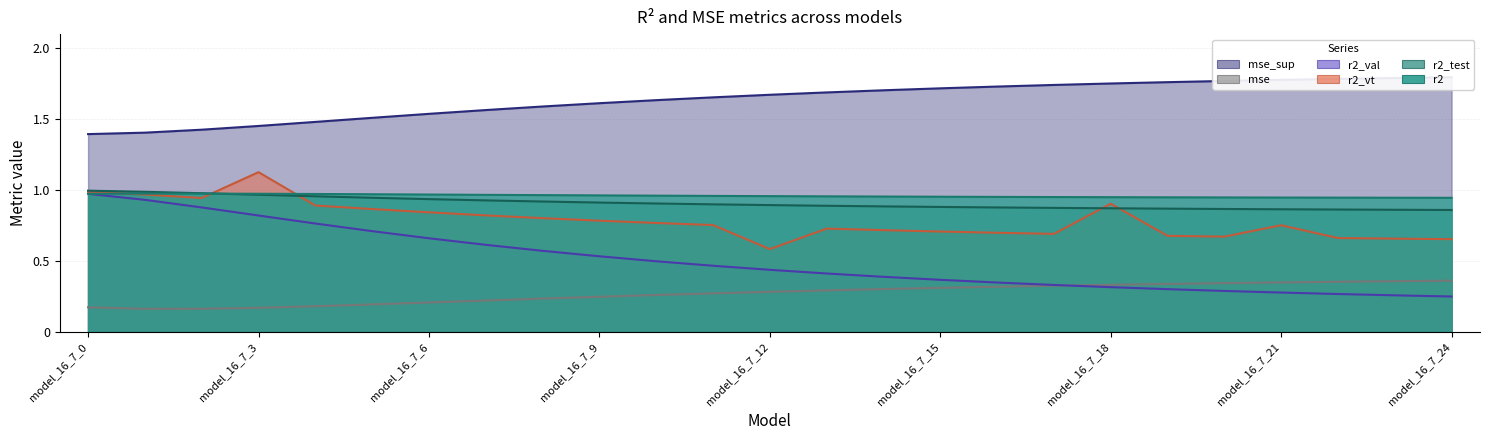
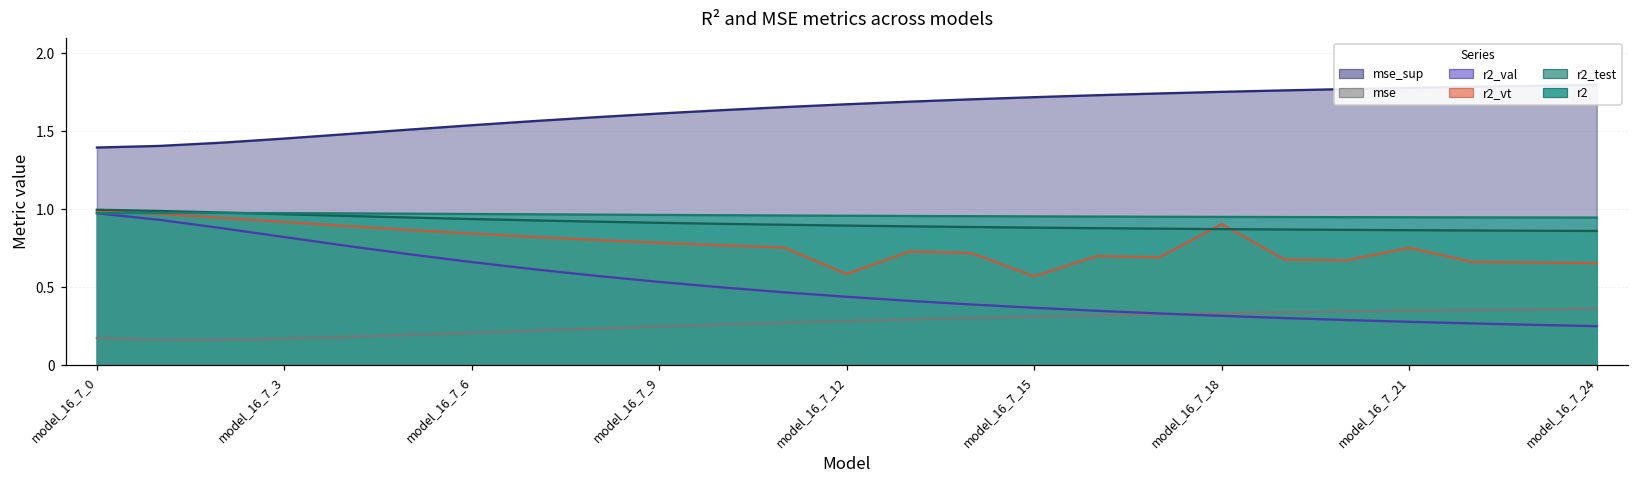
r2_vt, model_16_7_3: 1.13 -> 0.92
r2_vt, model_16_7_15: 0.71 -> 0.57
